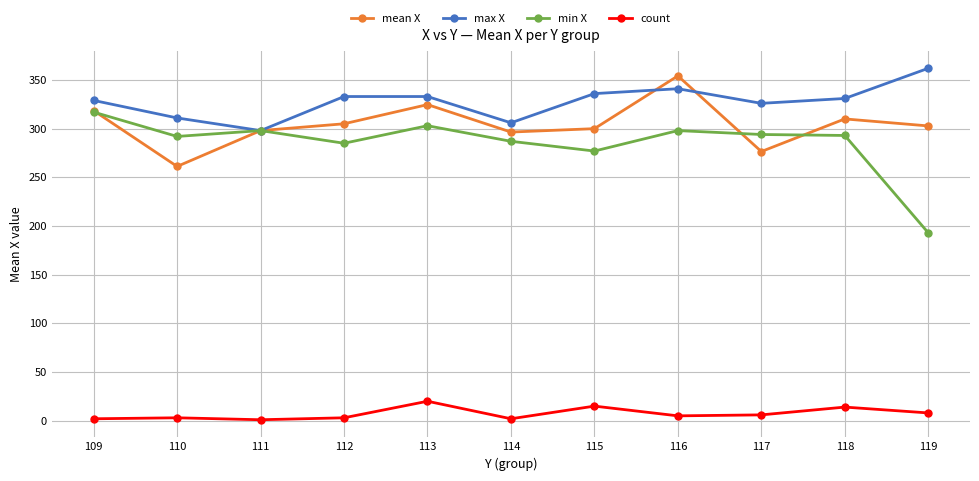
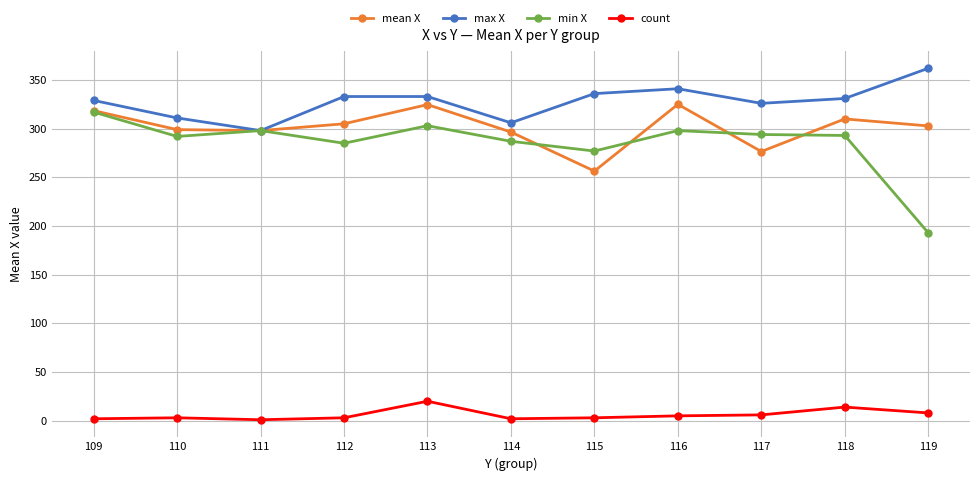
mean X, 110: 260 -> 300
mean X, 115: 300 -> 260
count, 115: 20 -> 0
mean X, 116: 350 -> 330
